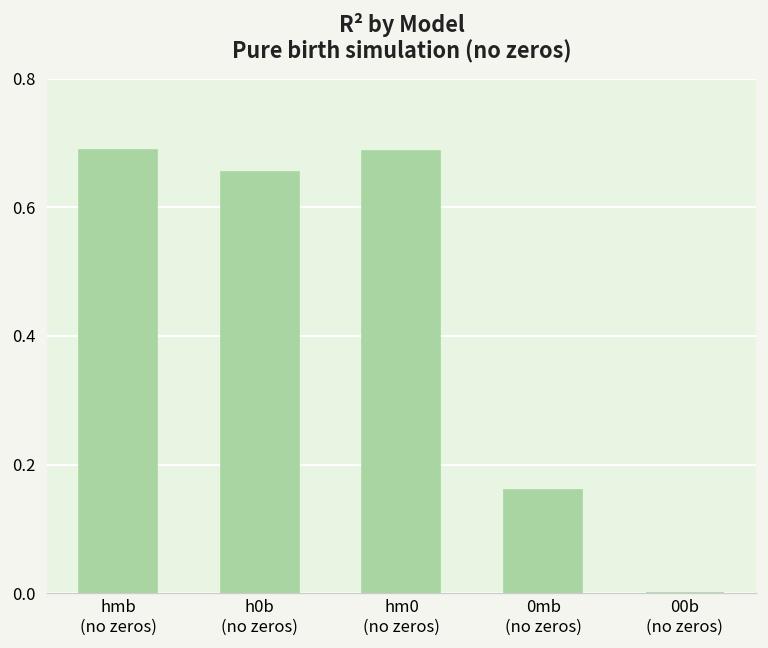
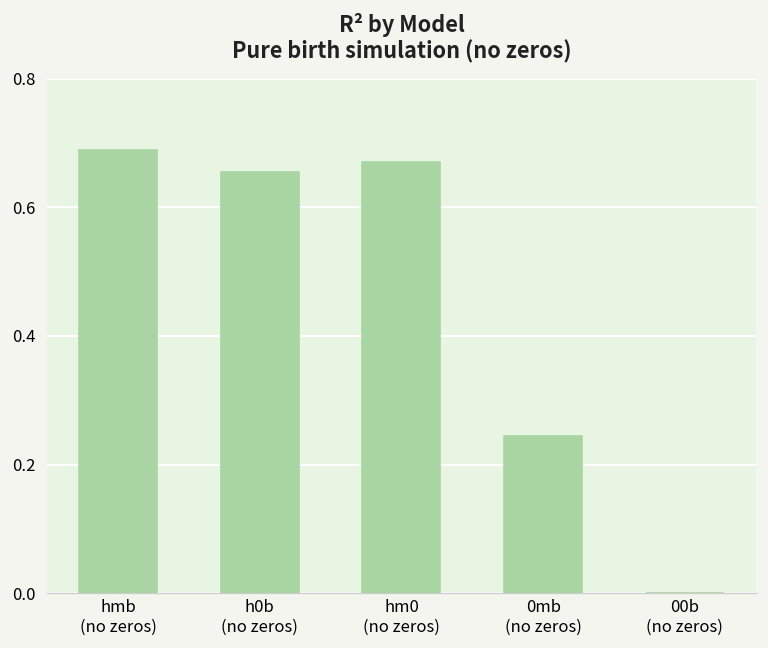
hm0 (no zeros): 0.69 -> 0.67
0mb (no zeros): 0.16 -> 0.24
